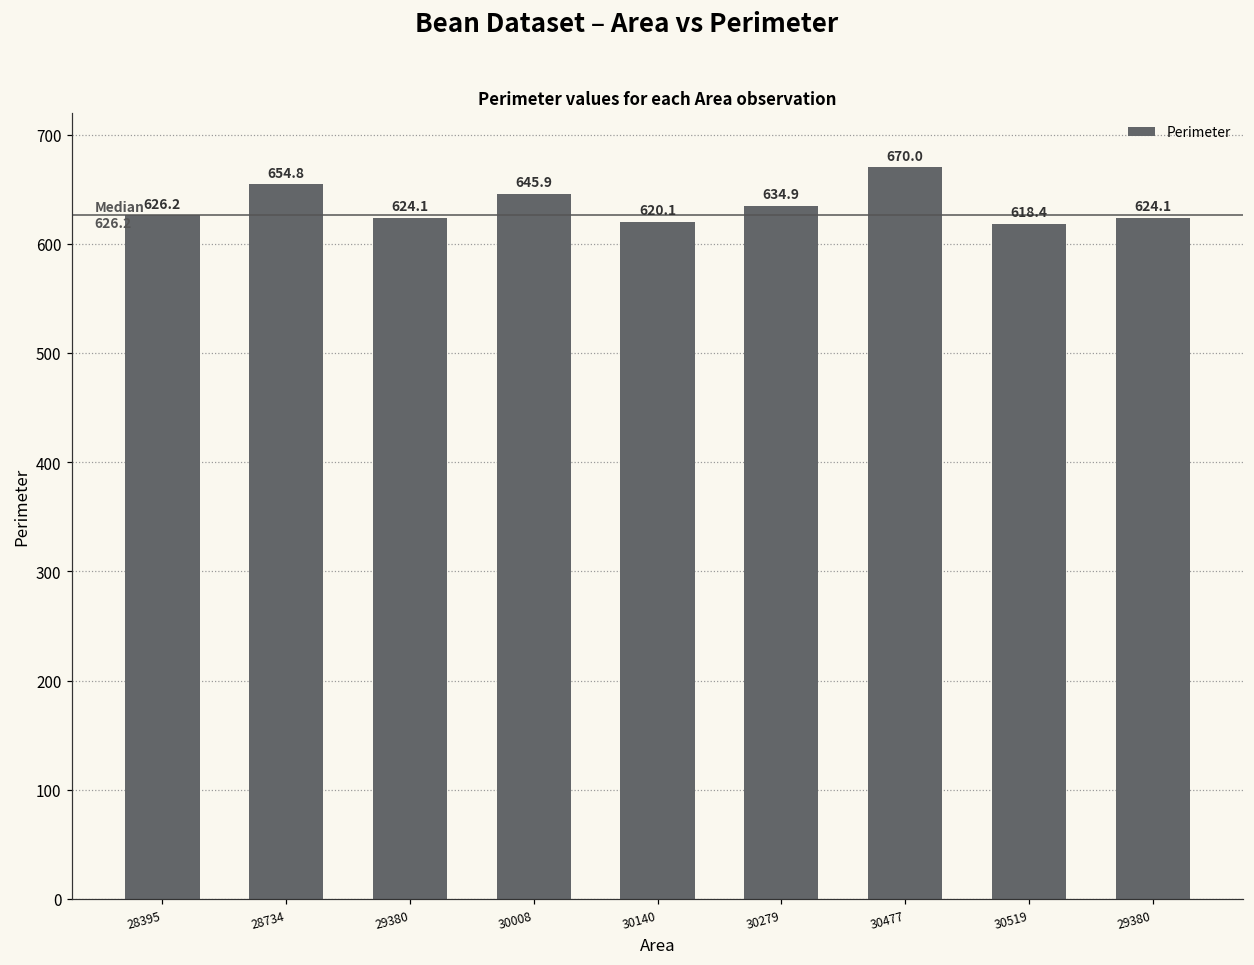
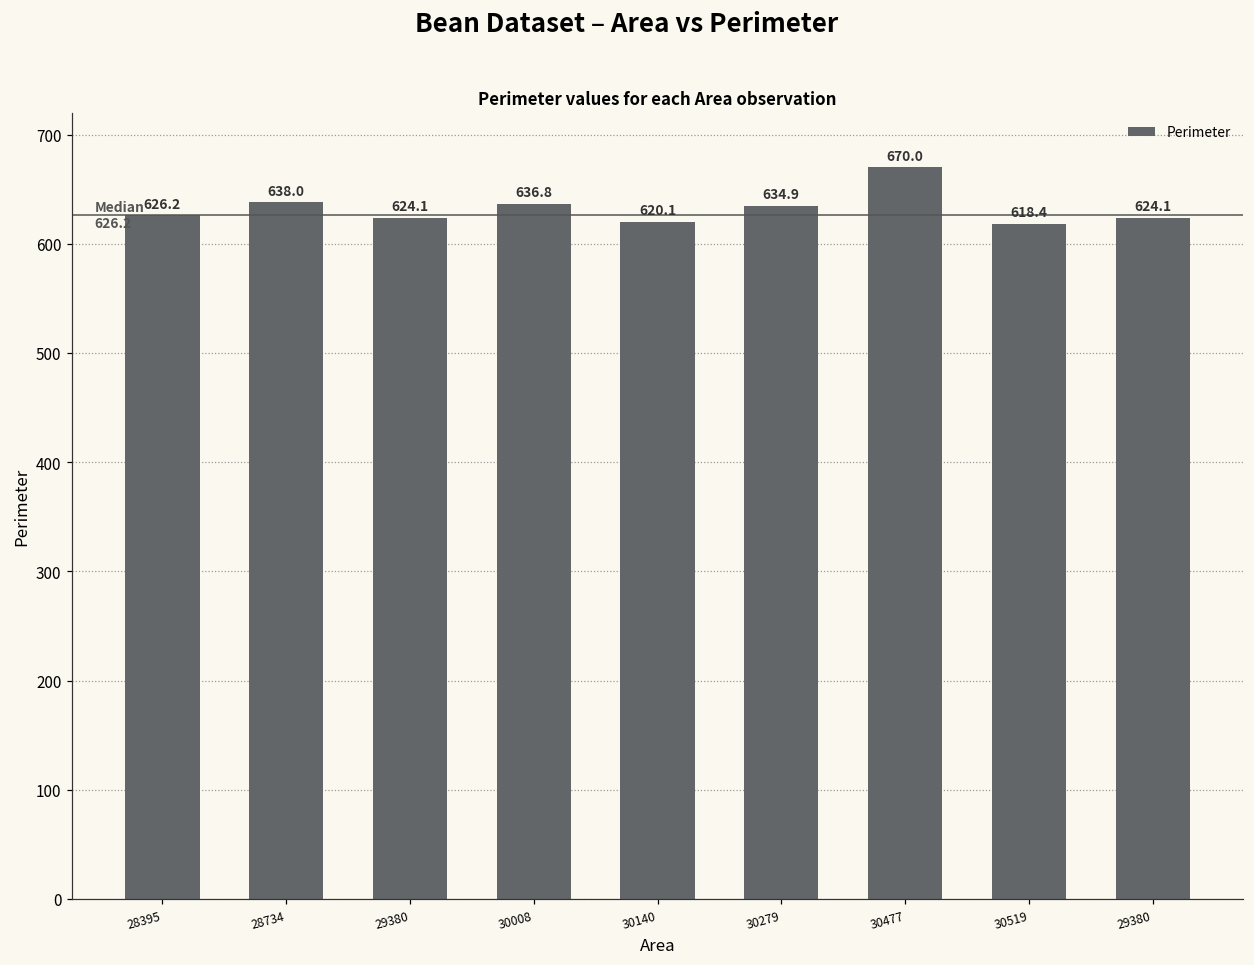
28734: 654.8 -> 638.0
30008: 645.9 -> 636.8
